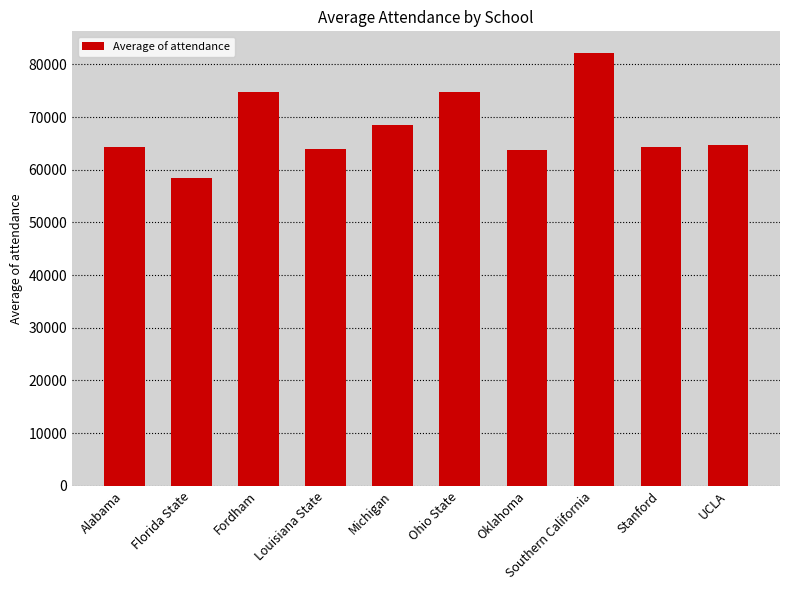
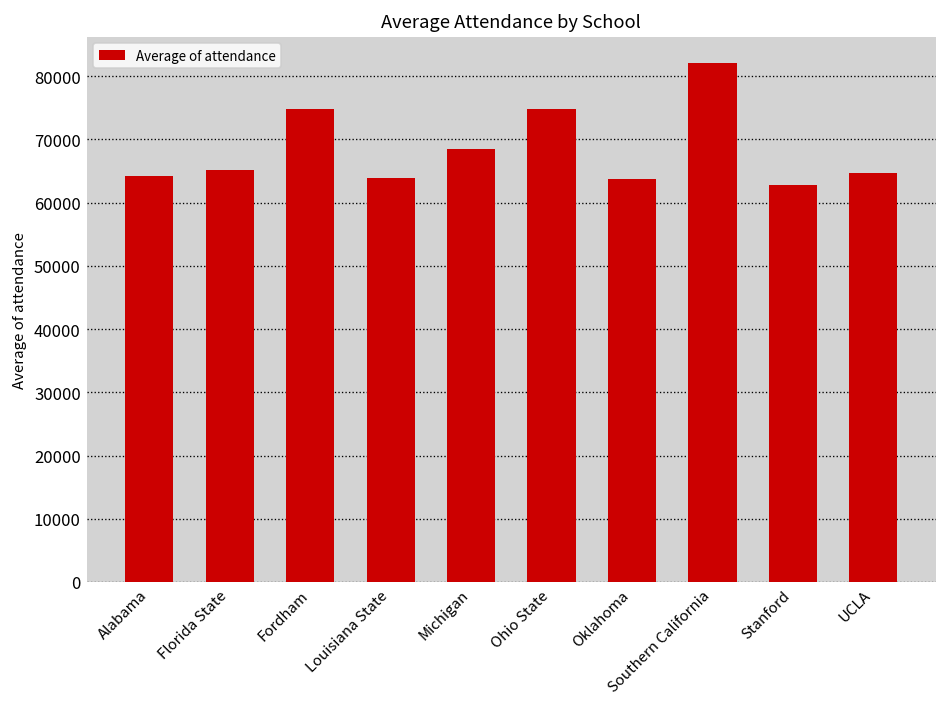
Florida State: 58000 -> 65000
Stanford: 64000 -> 63000
